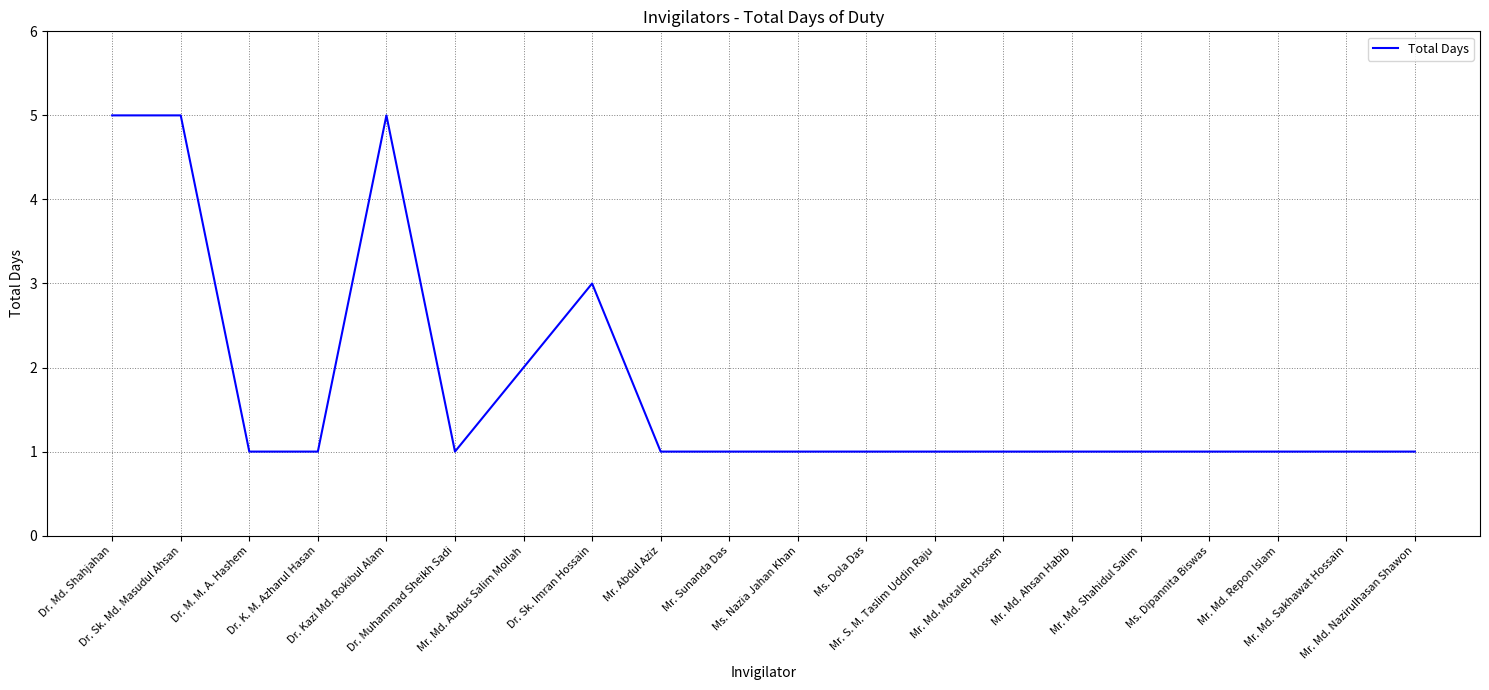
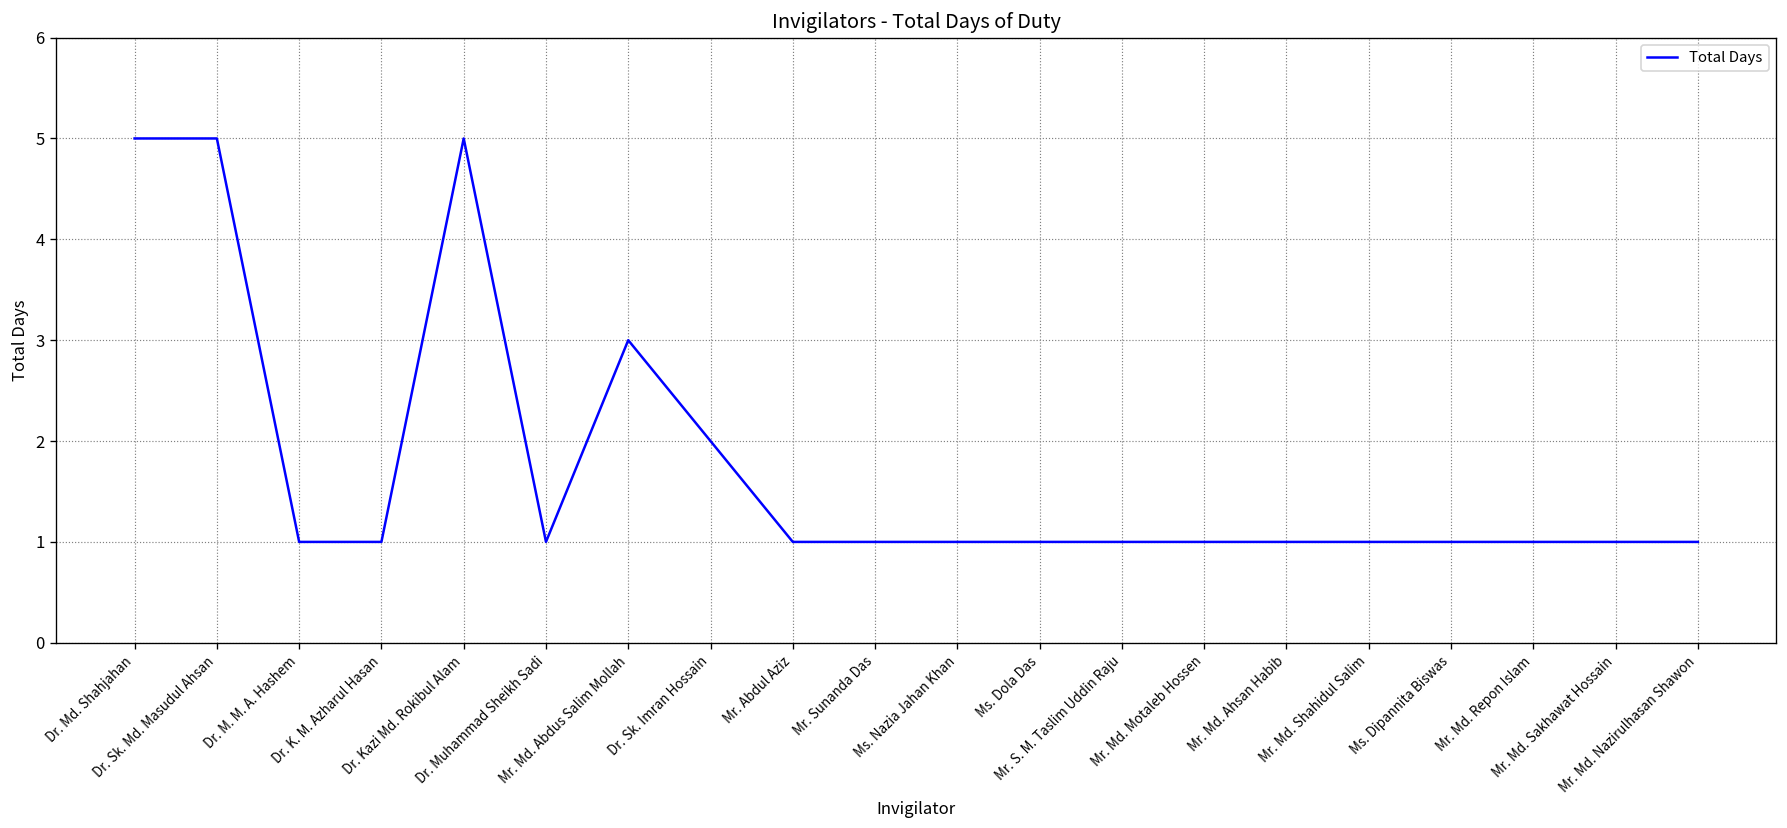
Mr. Md. Abdus Salim Mollah: 2 -> 3
Dr. Sk. Imran Hossain: 3 -> 2
